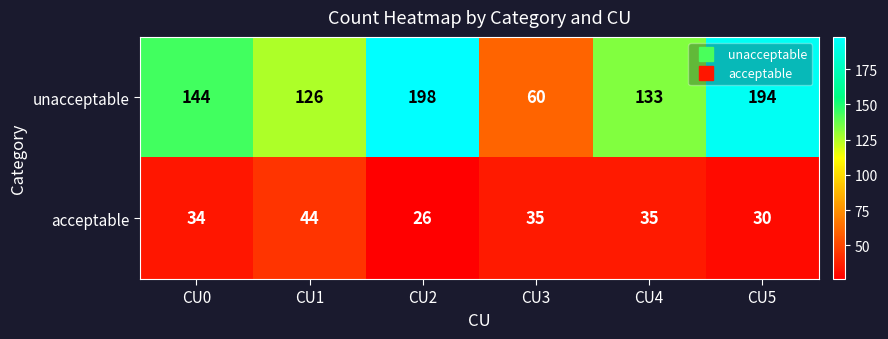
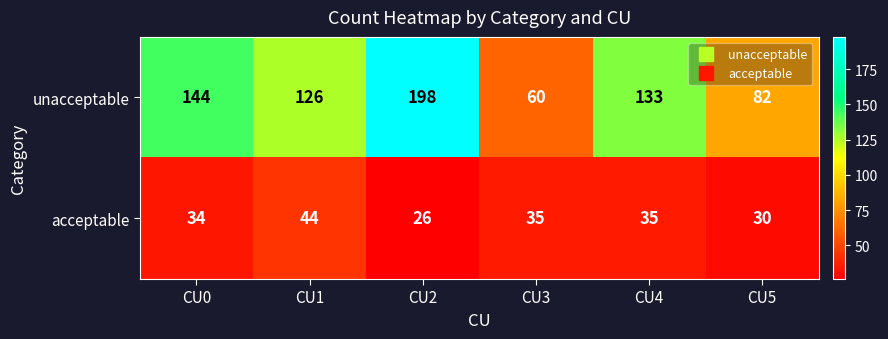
unacceptable, CU5: 194 -> 82
